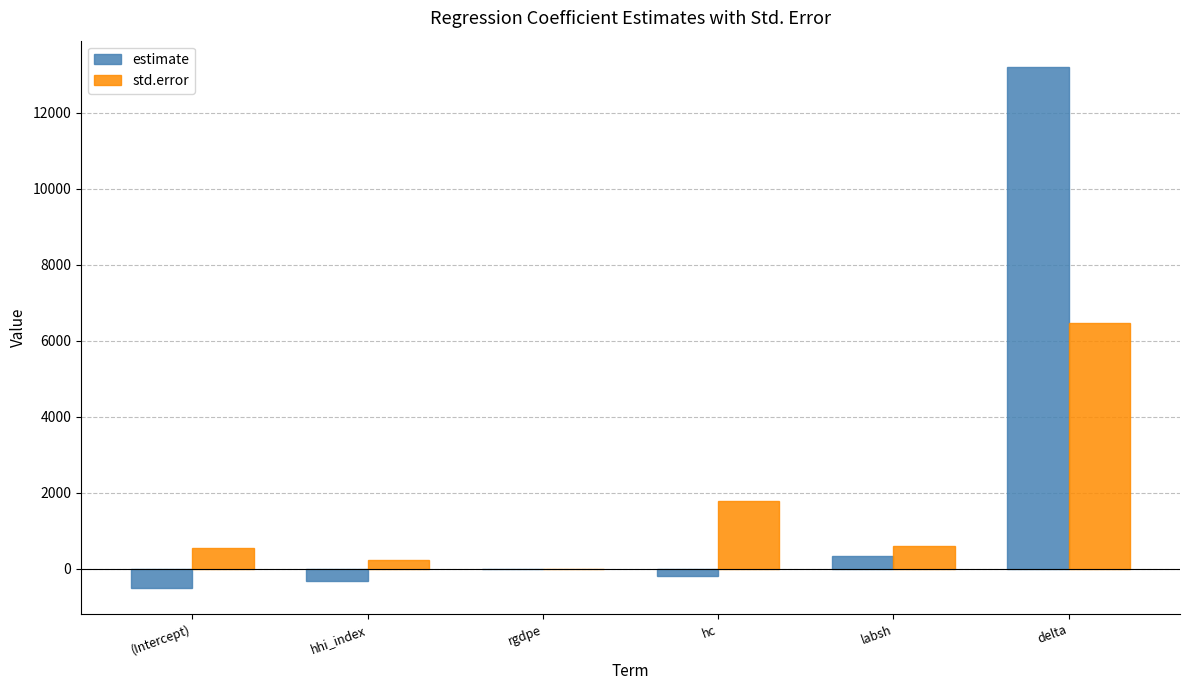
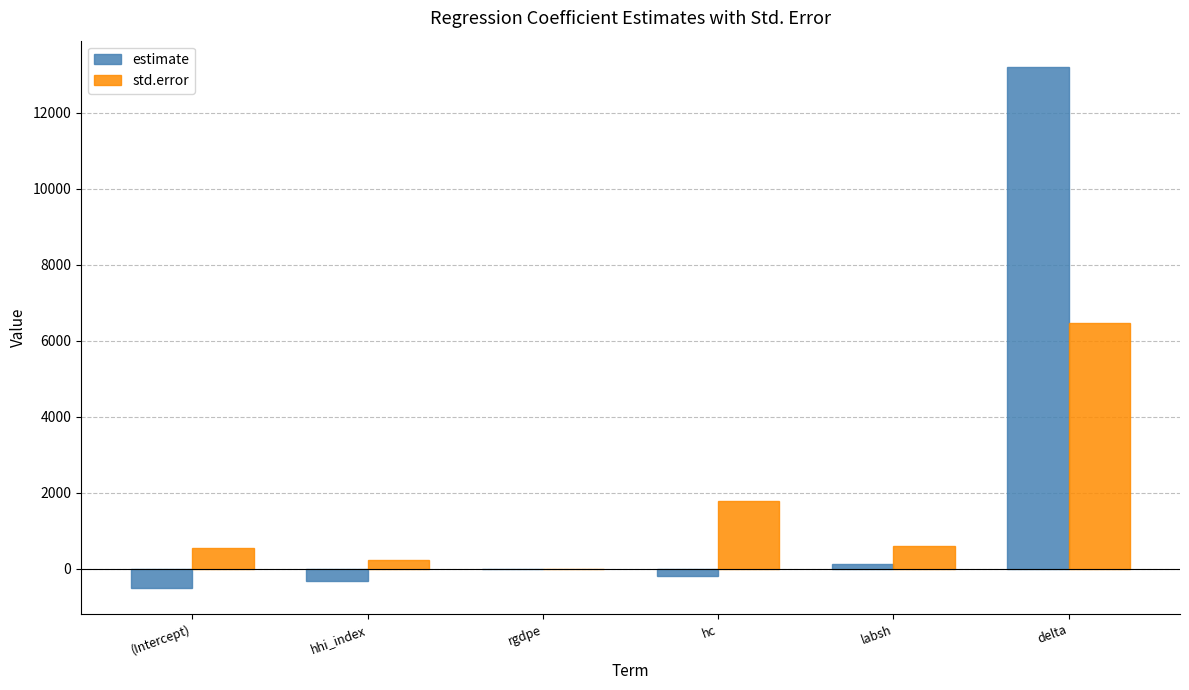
estimate, labsh: 300 -> 100
